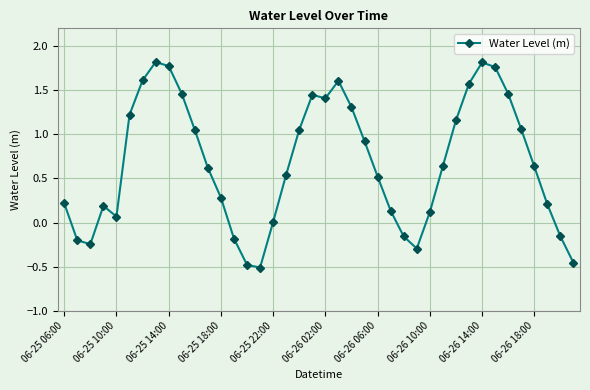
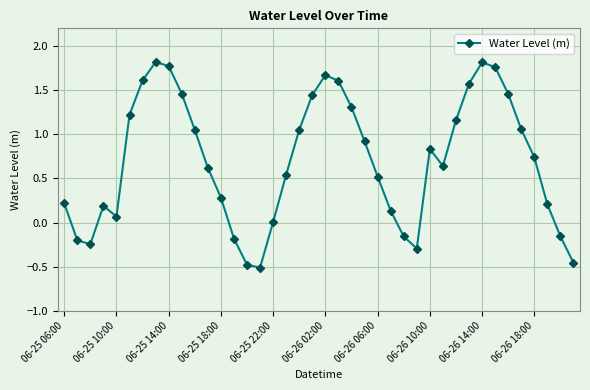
06-26 02:00: 1.4 -> 1.7
06-26 10:00: 0.1 -> 0.8
06-26 18:00: 0.6 -> 0.7
